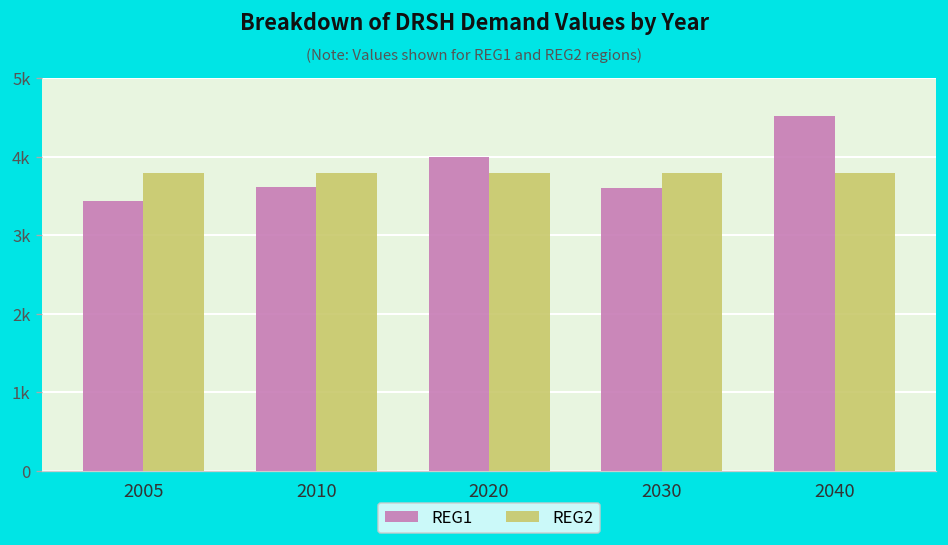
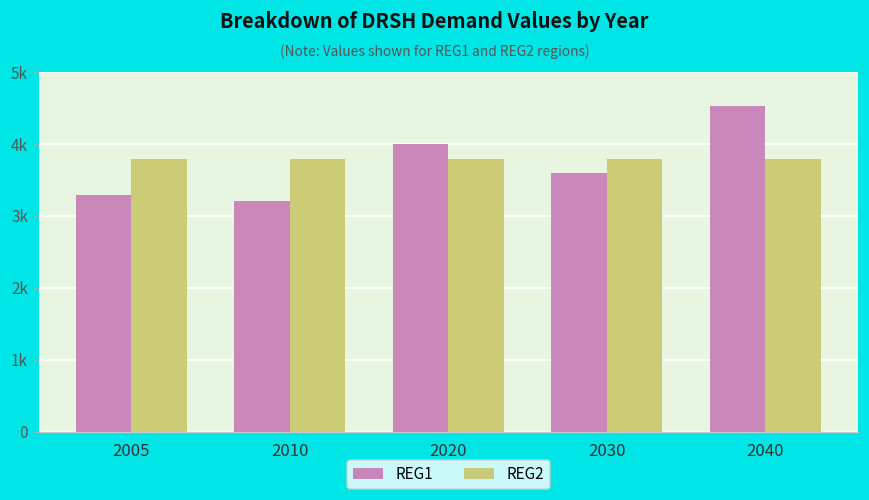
REG1, 2005: 3400 -> 3300
REG1, 2010: 3600 -> 3200
